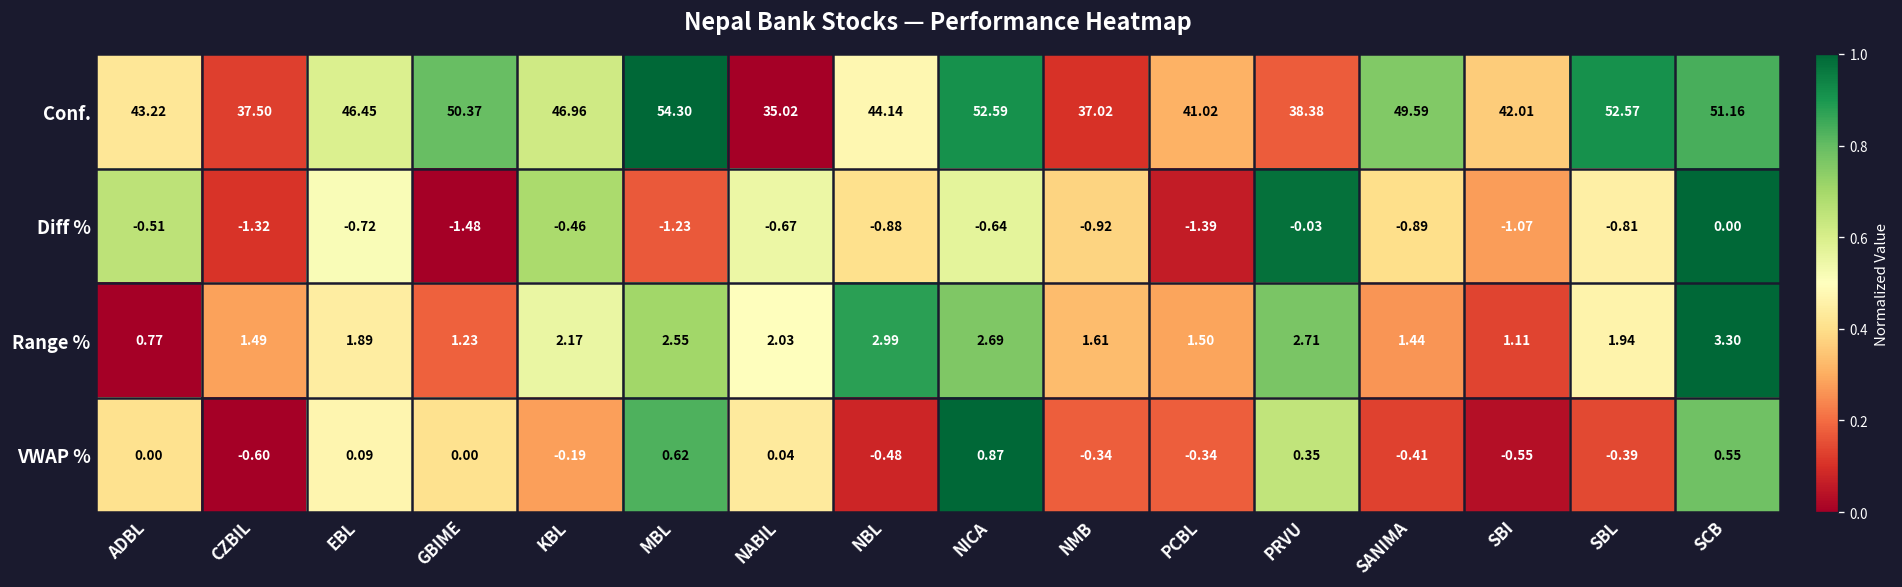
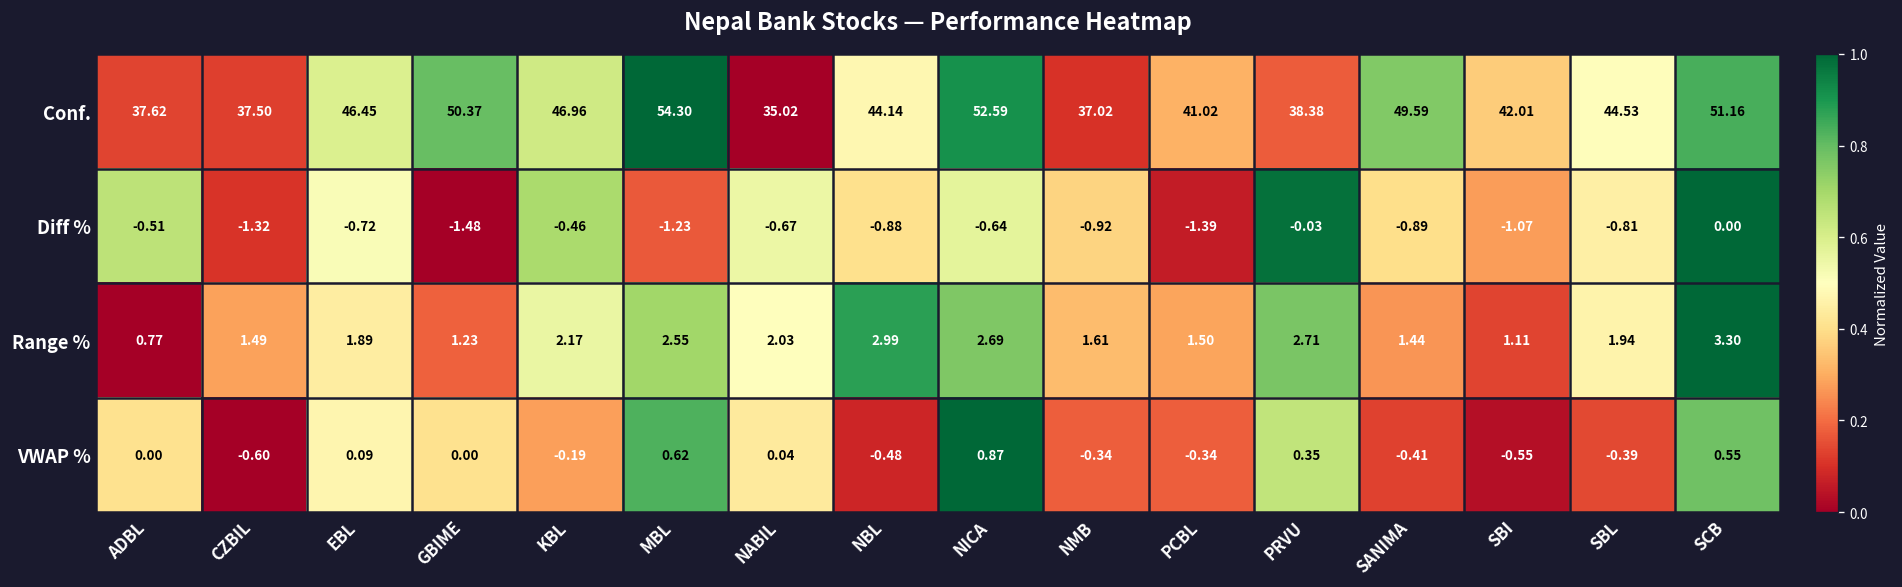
Conf., ADBL: 43.22 -> 37.62
Conf., SBL: 52.57 -> 44.53
